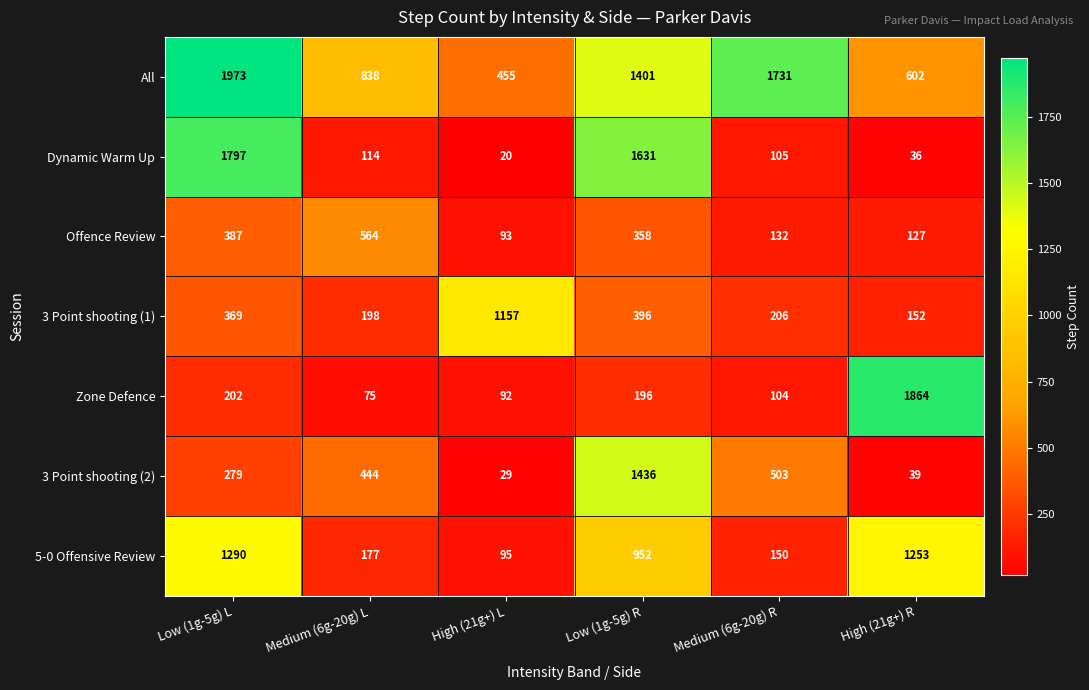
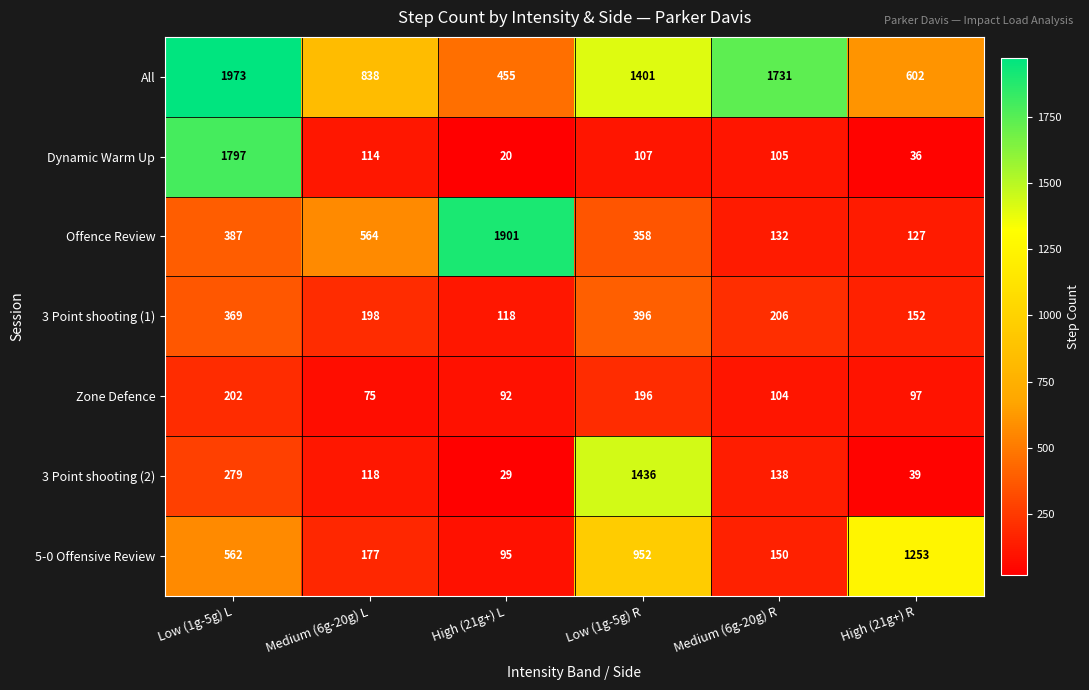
Dynamic Warm Up, Low (1g-5g) R: 1631 -> 107
Offence Review, High (21g+) L: 93 -> 1901
3 Point shooting (1), High (21g+) L: 1157 -> 118
Zone Defence, High (21g+) R: 1864 -> 97
3 Point shooting (2), Medium (6g-20g) L: 444 -> 118
3 Point shooting (2), Medium (6g-20g) R: 503 -> 138
5-0 Offensive Review, Low (1g-5g) L: 1290 -> 562
